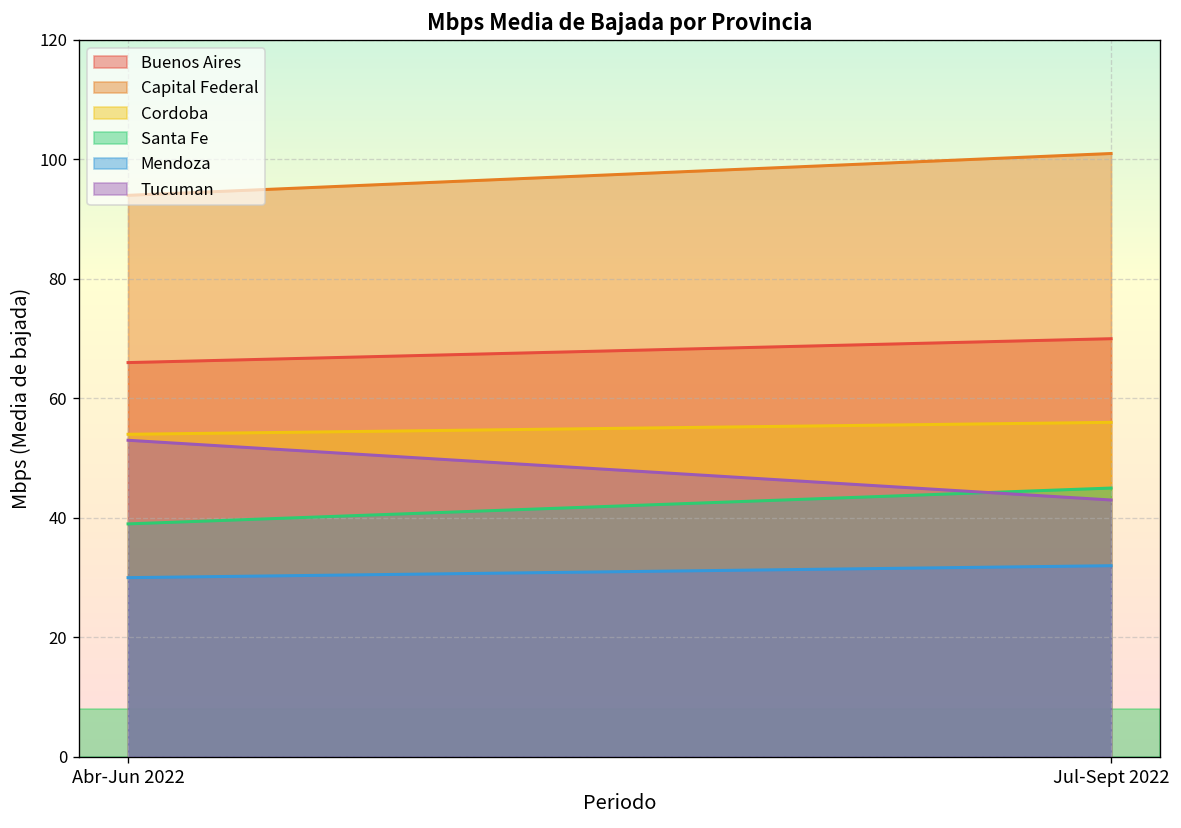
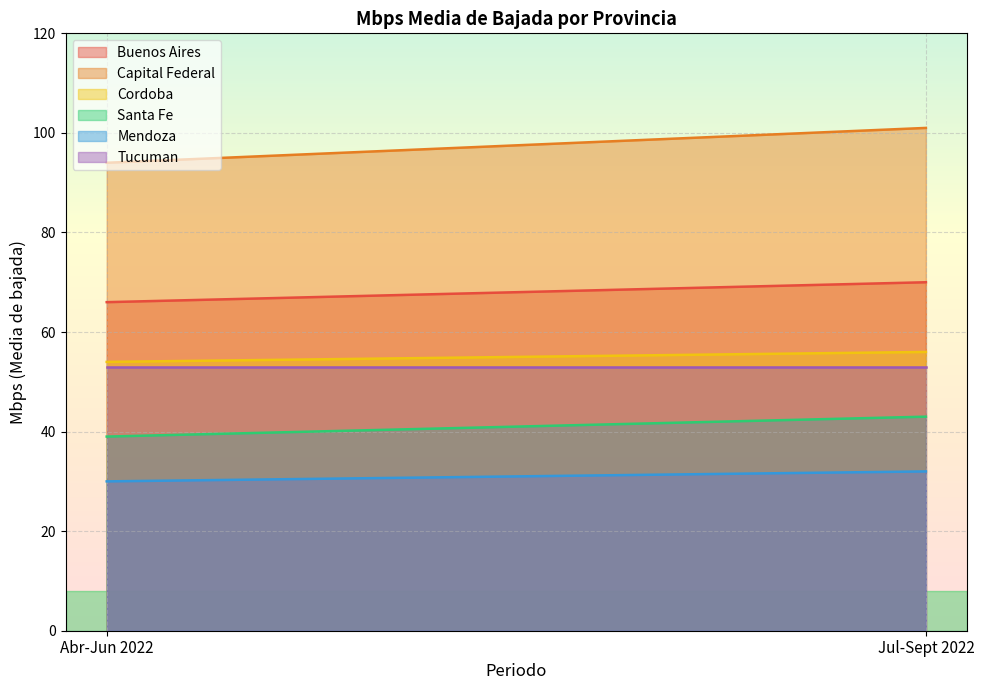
Santa Fe, Jul-Sept 2022: 45 -> 43
Tucuman, Jul-Sept 2022: 43 -> 53
